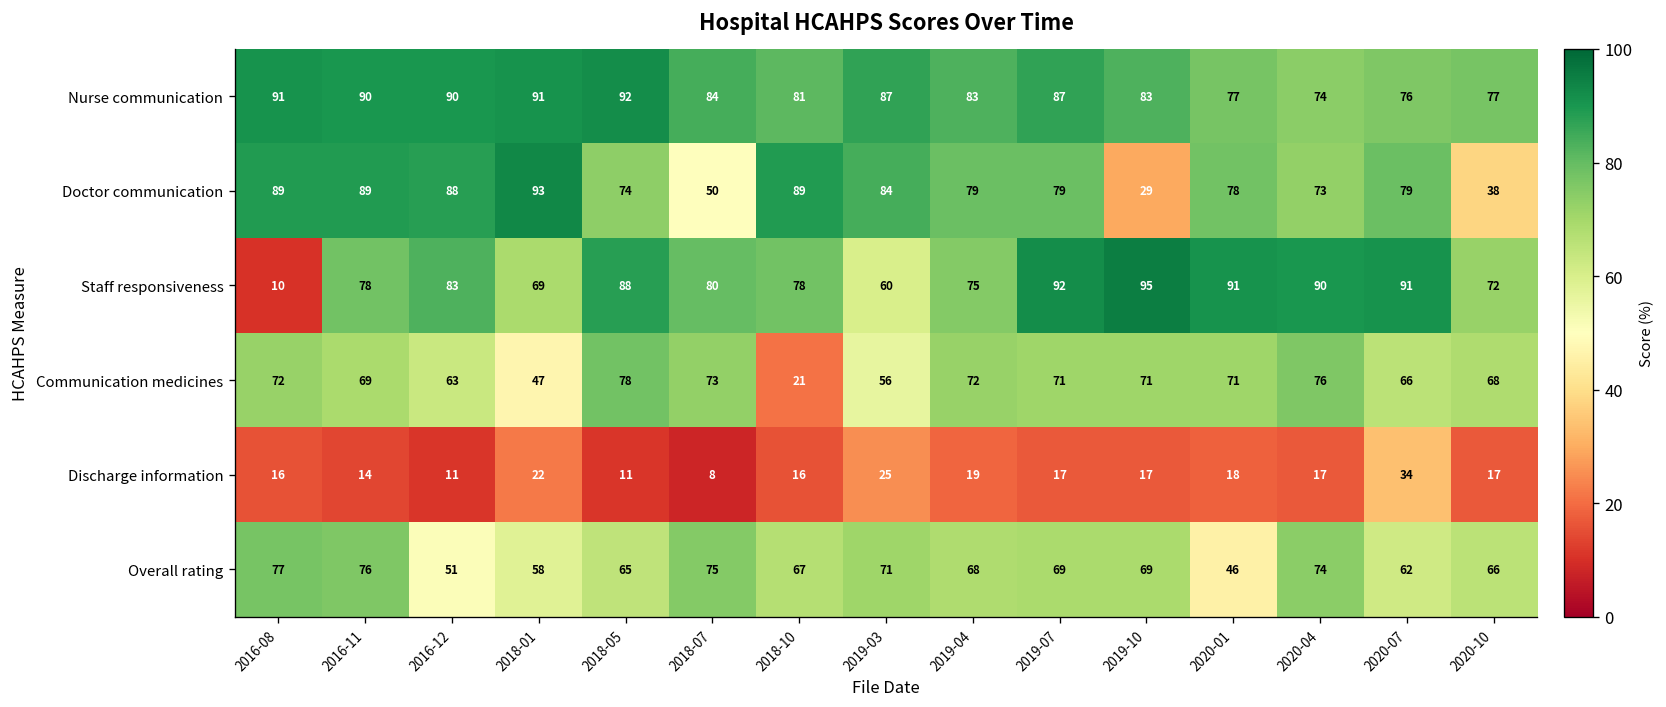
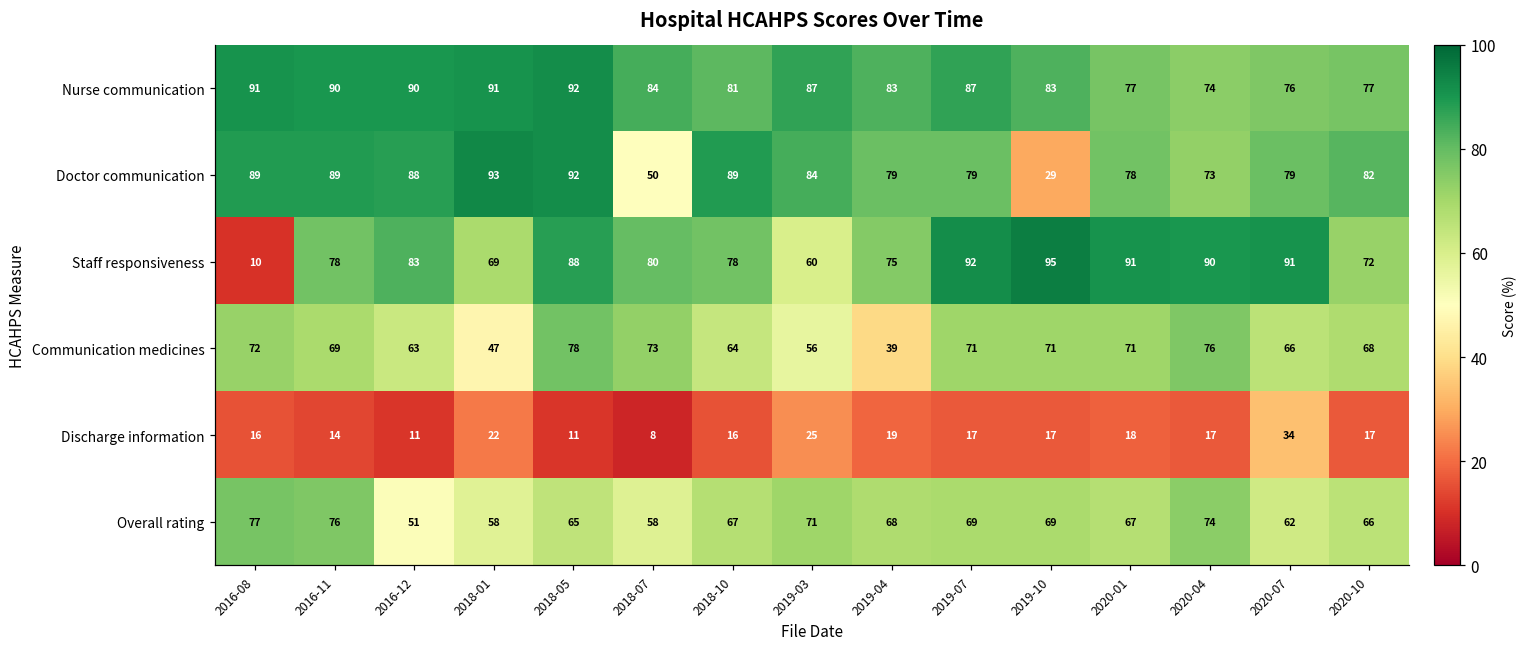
Doctor communication, 2018-05: 74 -> 92
Doctor communication, 2020-10: 38 -> 82
Communication medicines, 2018-10: 21 -> 64
Communication medicines, 2019-04: 72 -> 39
Overall rating, 2018-07: 75 -> 58
Overall rating, 2020-01: 46 -> 67
